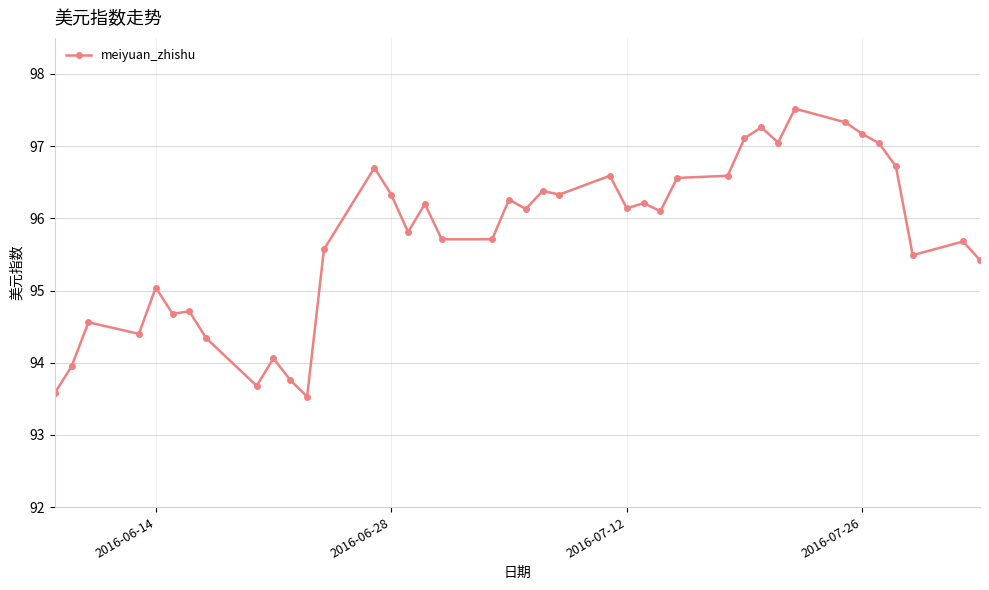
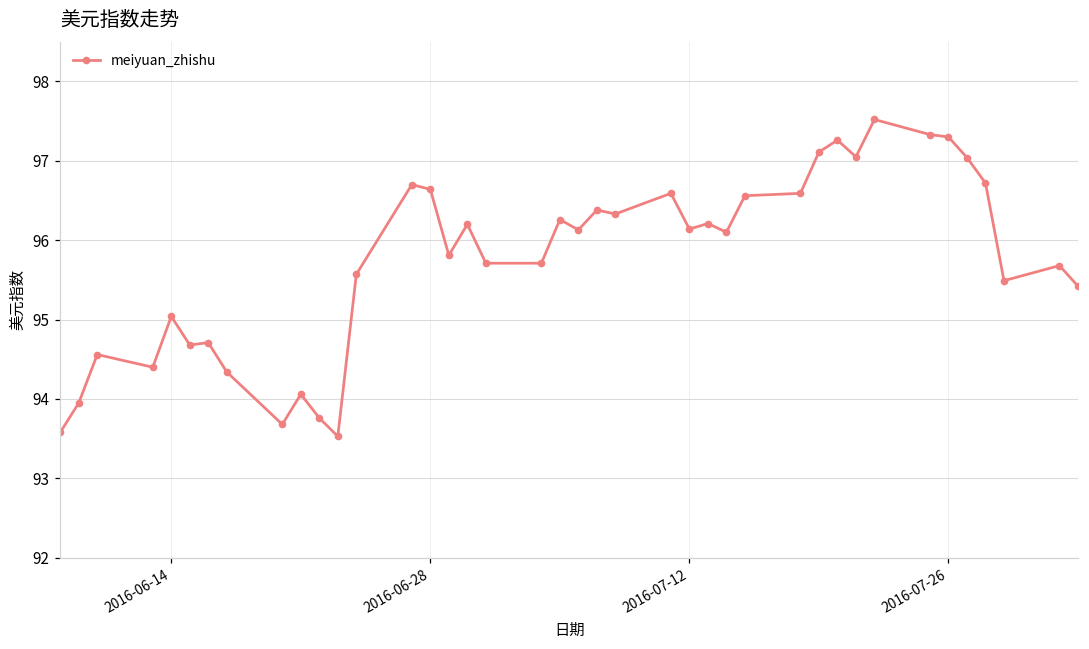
2016-06-28: 96.3 -> 96.6
2016-07-26: 97.2 -> 97.3
